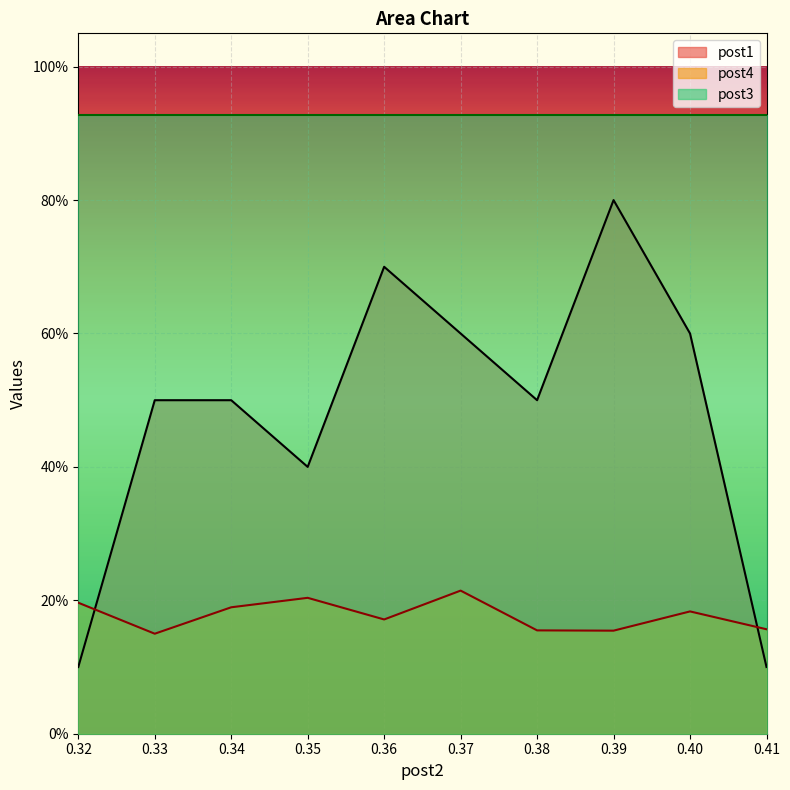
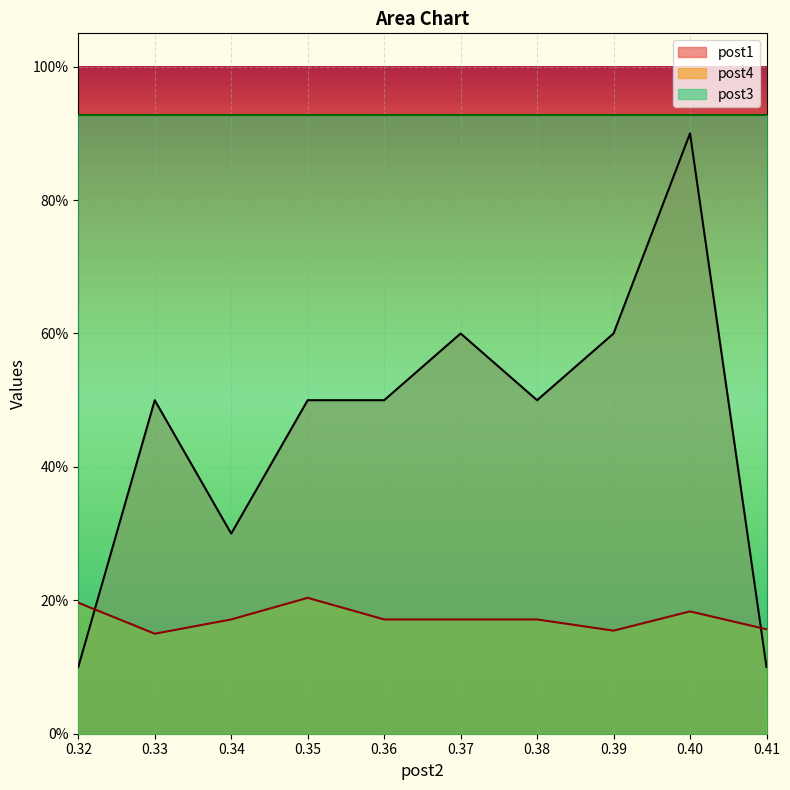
post1, 0.34: 50% -> 30%
post4, 0.34: 19% -> 17%
post1, 0.35: 40% -> 50%
post1, 0.36: 70% -> 50%
post4, 0.37: 21% -> 17%
post4, 0.38: 15% -> 17%
post1, 0.39: 80% -> 60%
post1, 0.40: 60% -> 90%
